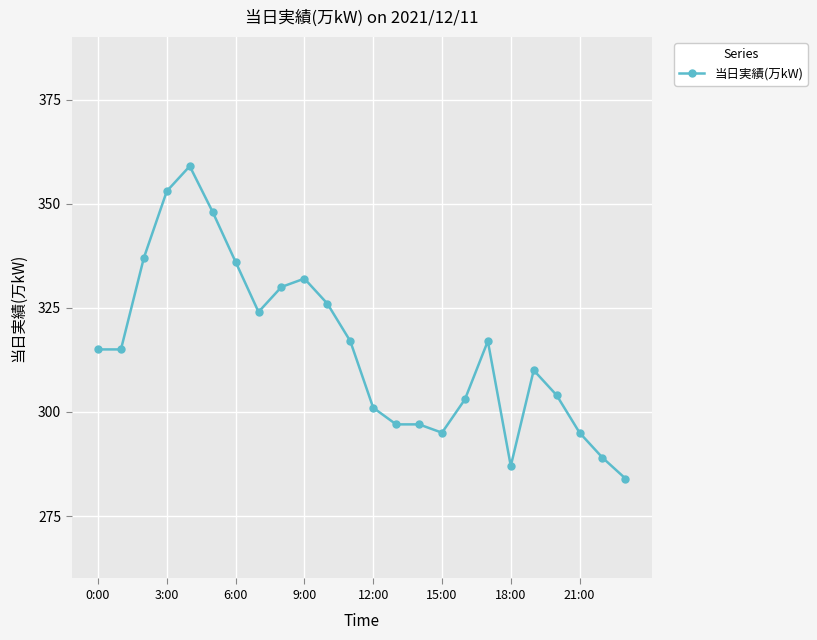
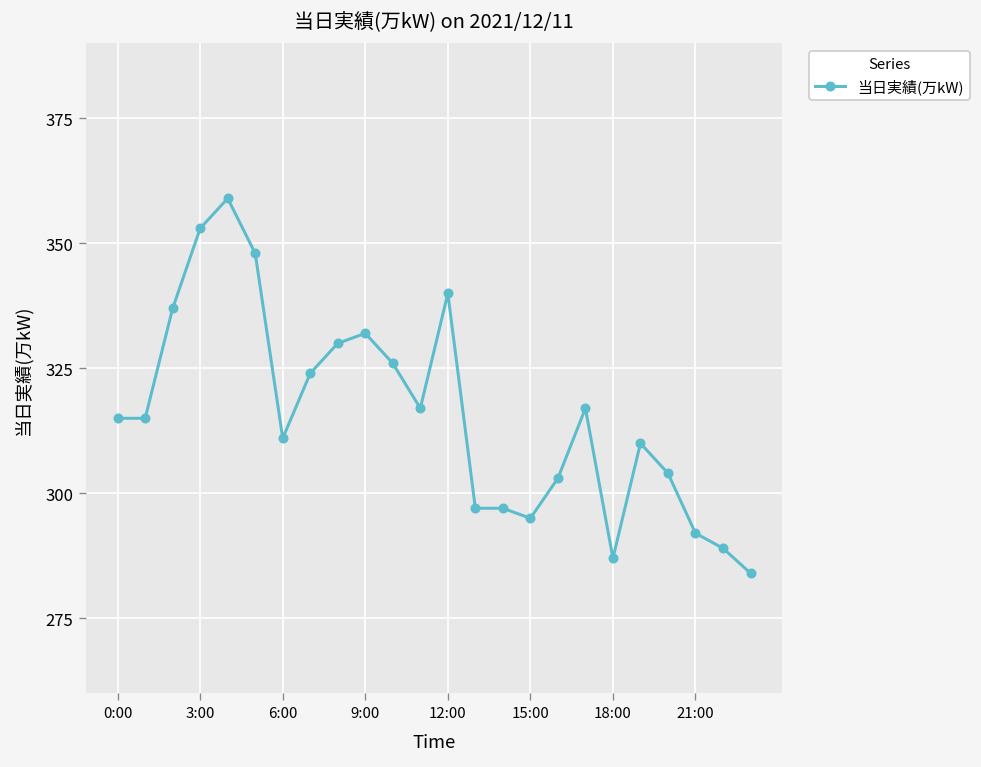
6:00: 336 -> 311
12:00: 301 -> 340
21:00: 295 -> 292
